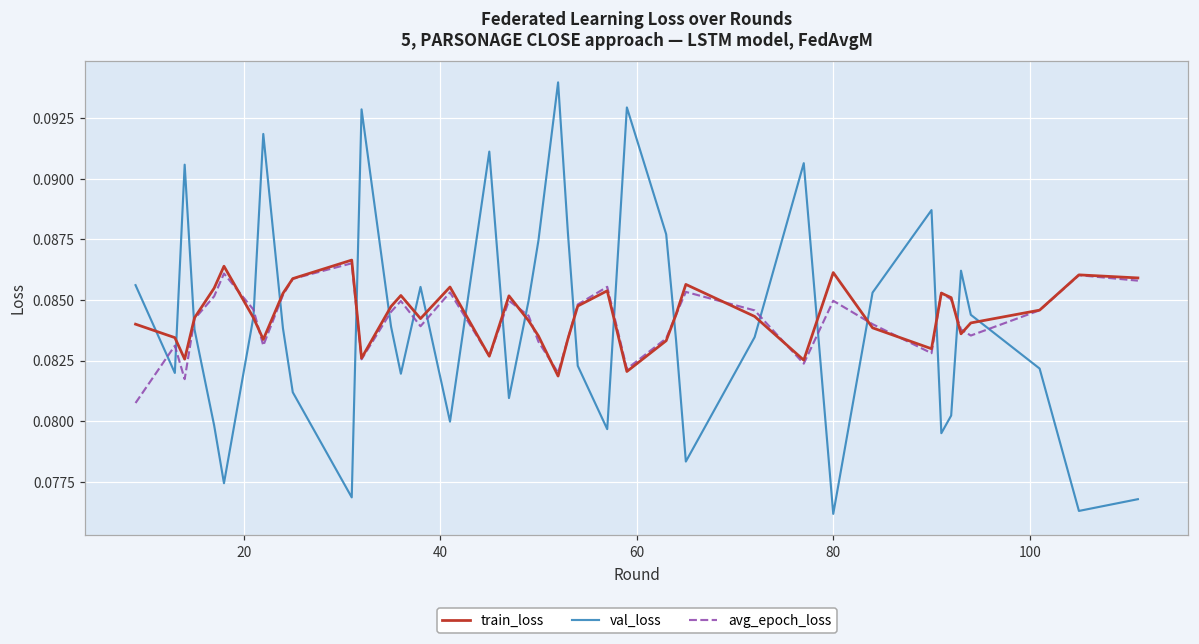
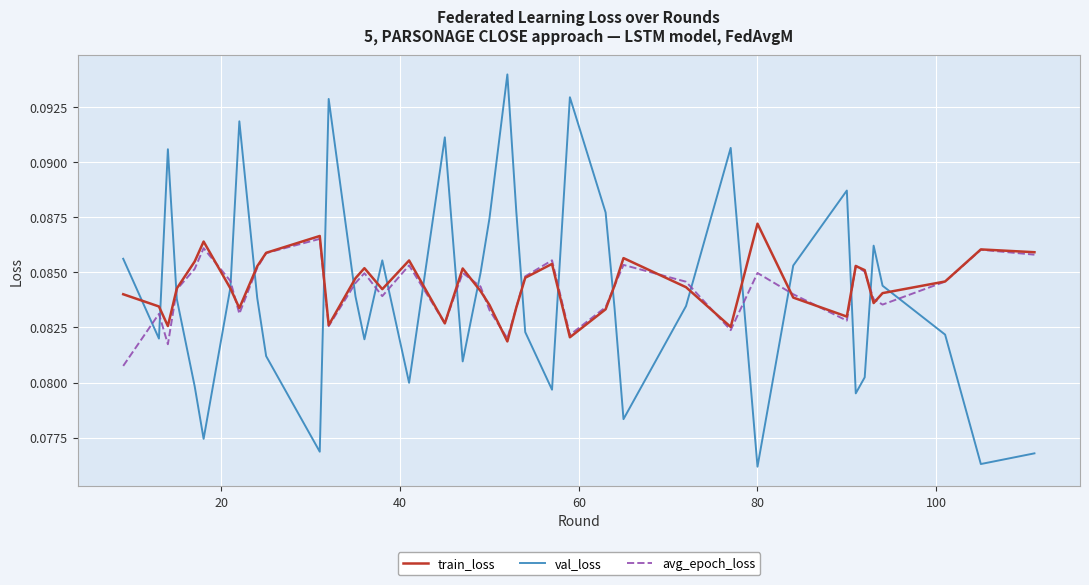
train_loss, 80: 0.0861 -> 0.0872
